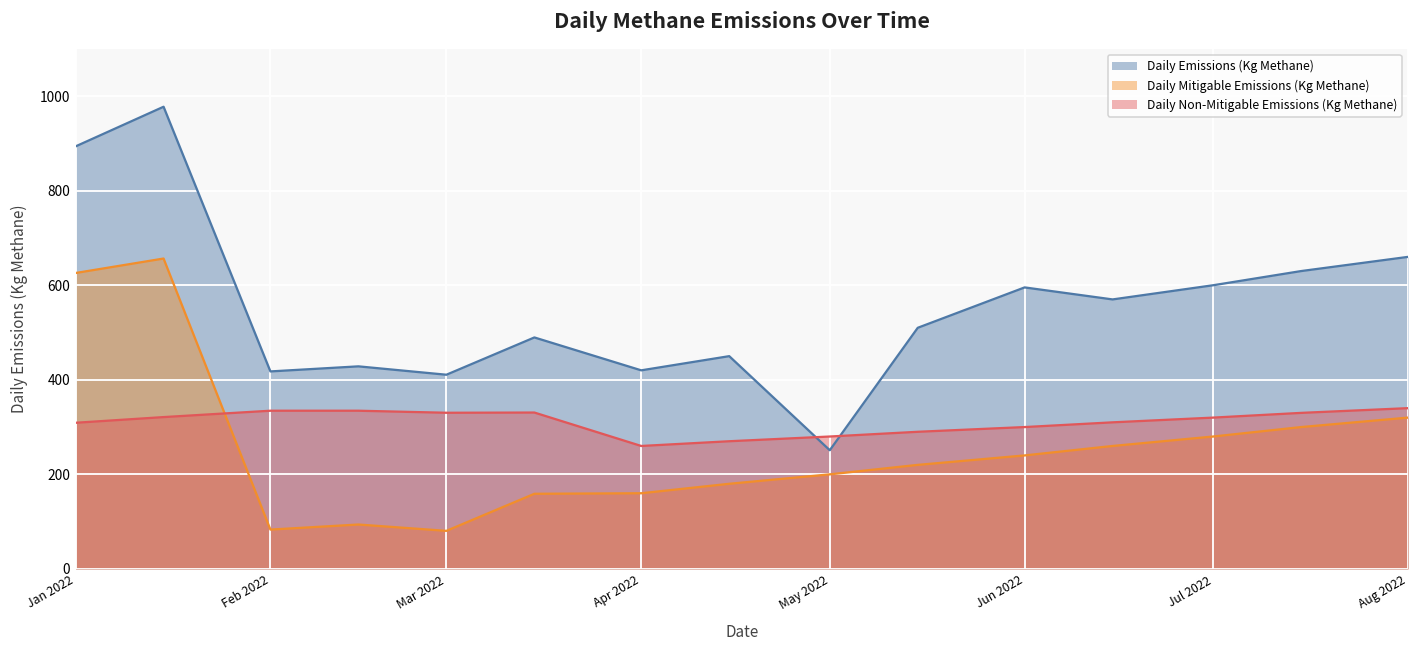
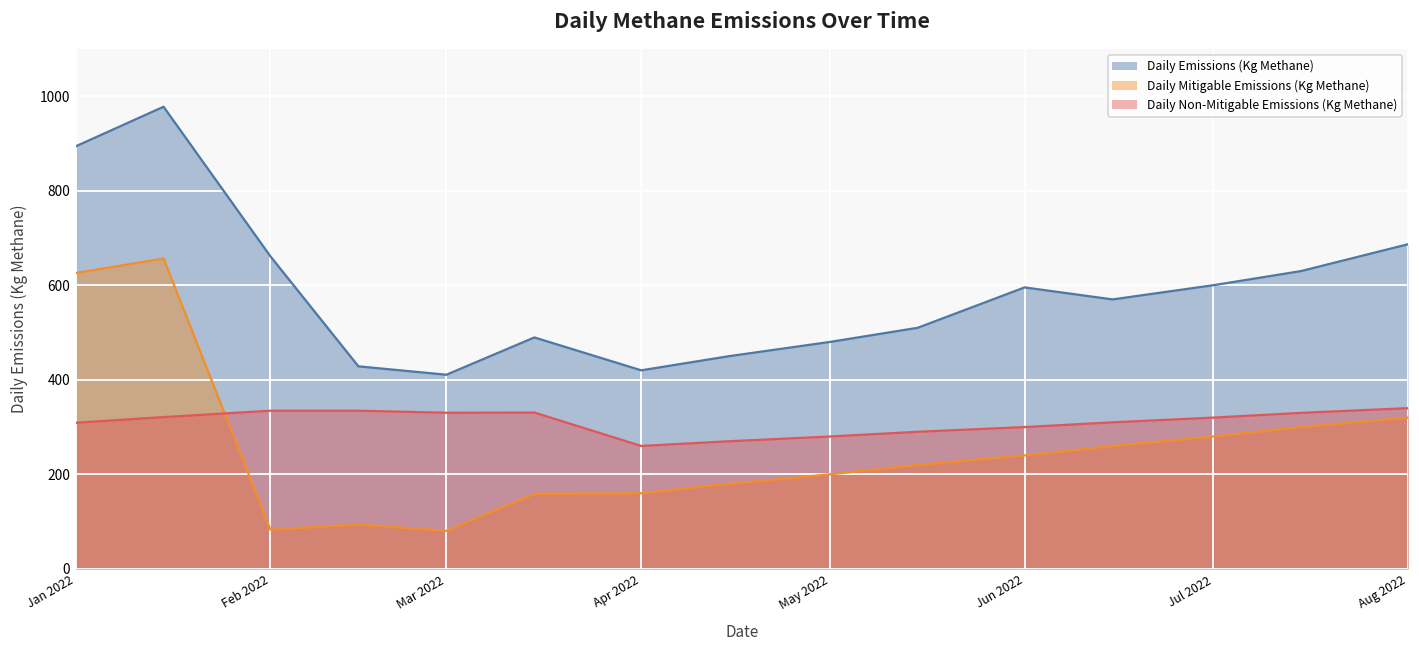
Daily Emissions (Kg Methane), Feb 2022: 420 -> 660
Daily Emissions (Kg Methane), May 2022: 250 -> 480
Daily Emissions (Kg Methane), Aug 2022: 660 -> 690
